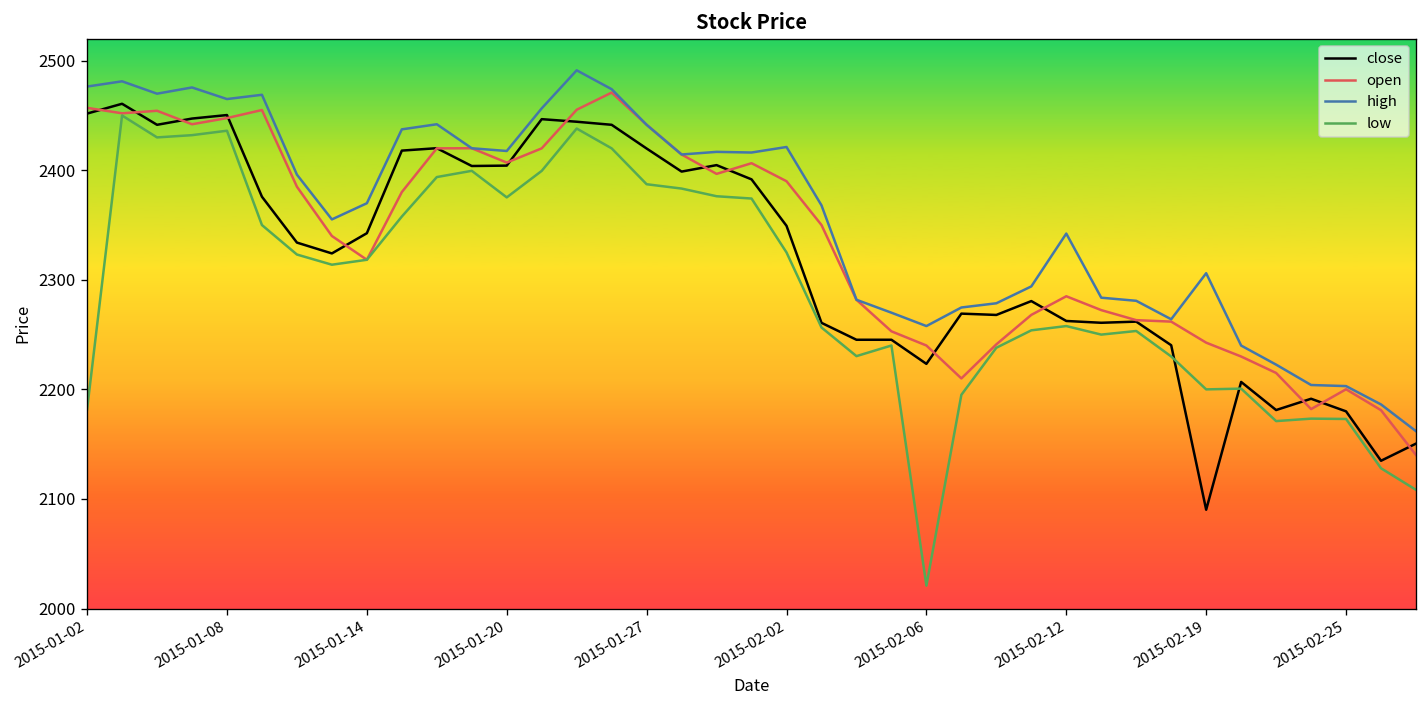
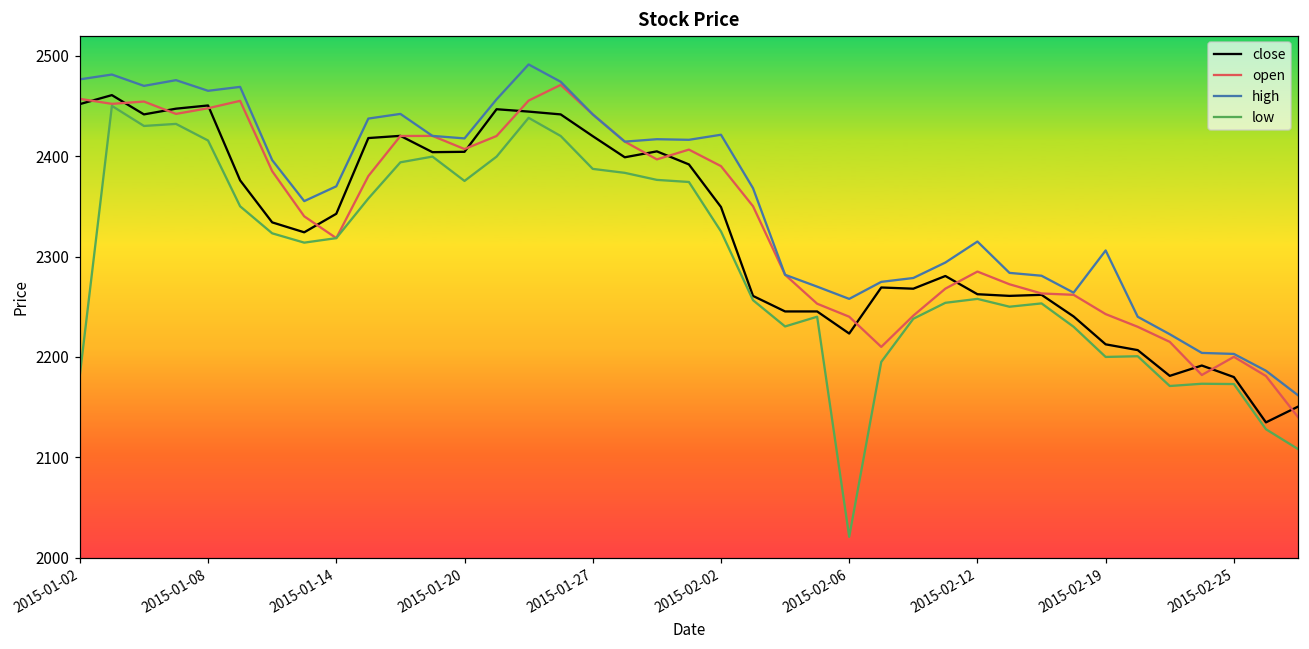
low, 2015-01-08: 2440 -> 2420
high, 2015-02-12: 2340 -> 2310
close, 2015-02-19: 2090 -> 2210
